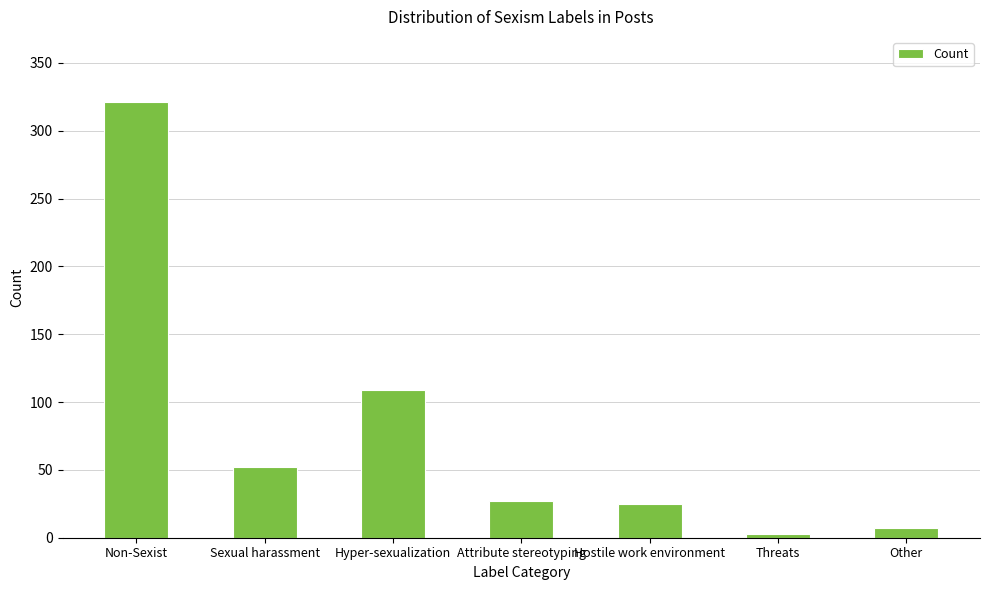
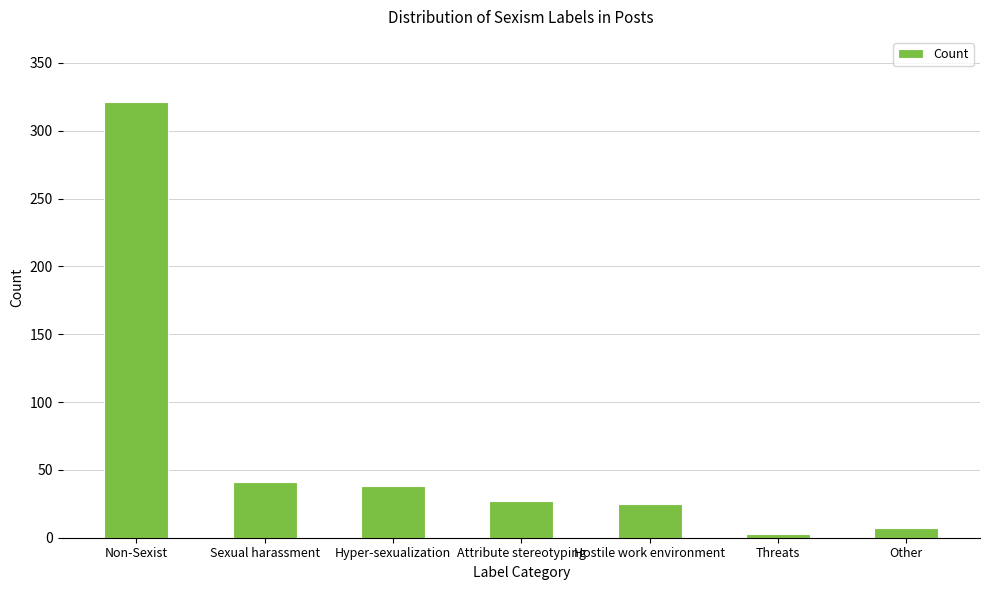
Sexual harassment: 52 -> 41
Hyper-sexualization: 109 -> 38
